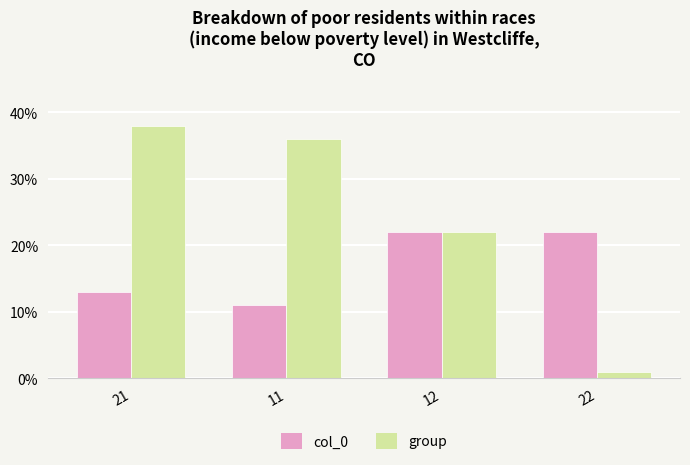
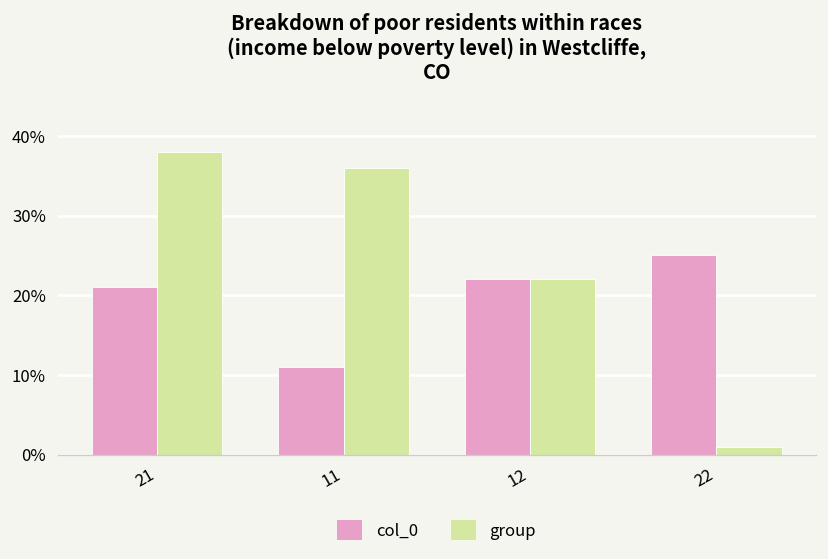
col_0, 21: 13% -> 21%
col_0, 22: 22% -> 25%
